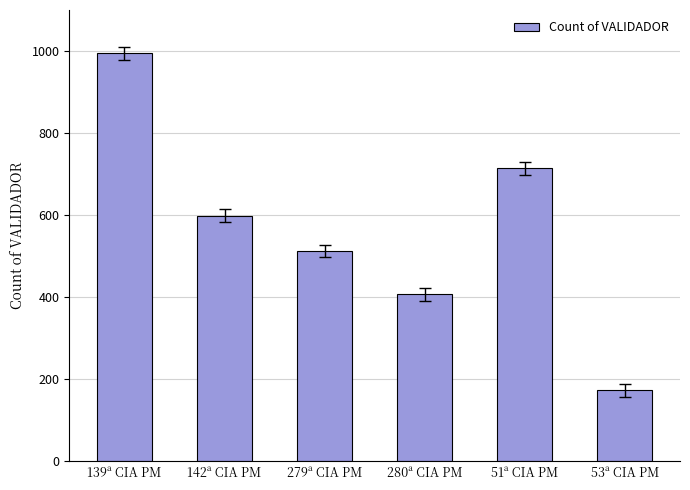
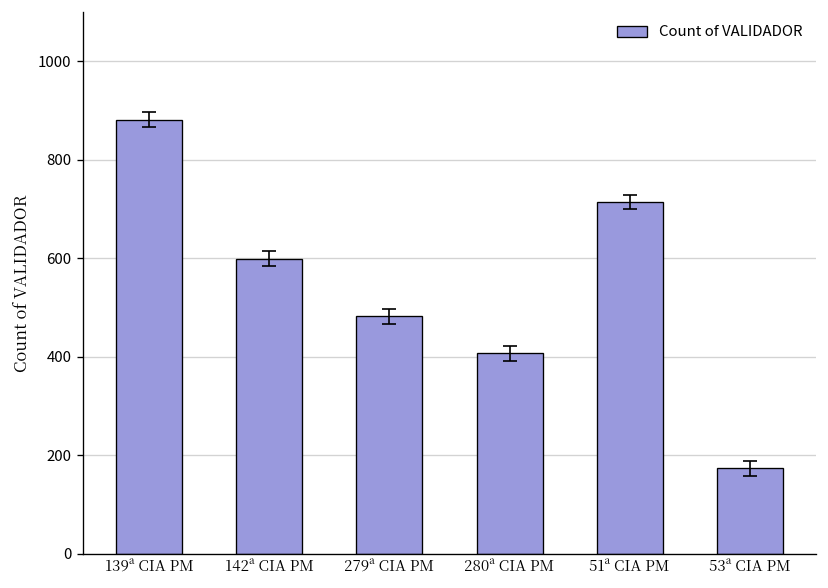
Count of VALIDADOR, 139ª CIA PM: 990 -> 880
Count of VALIDADOR, 279ª CIA PM: 510 -> 480
